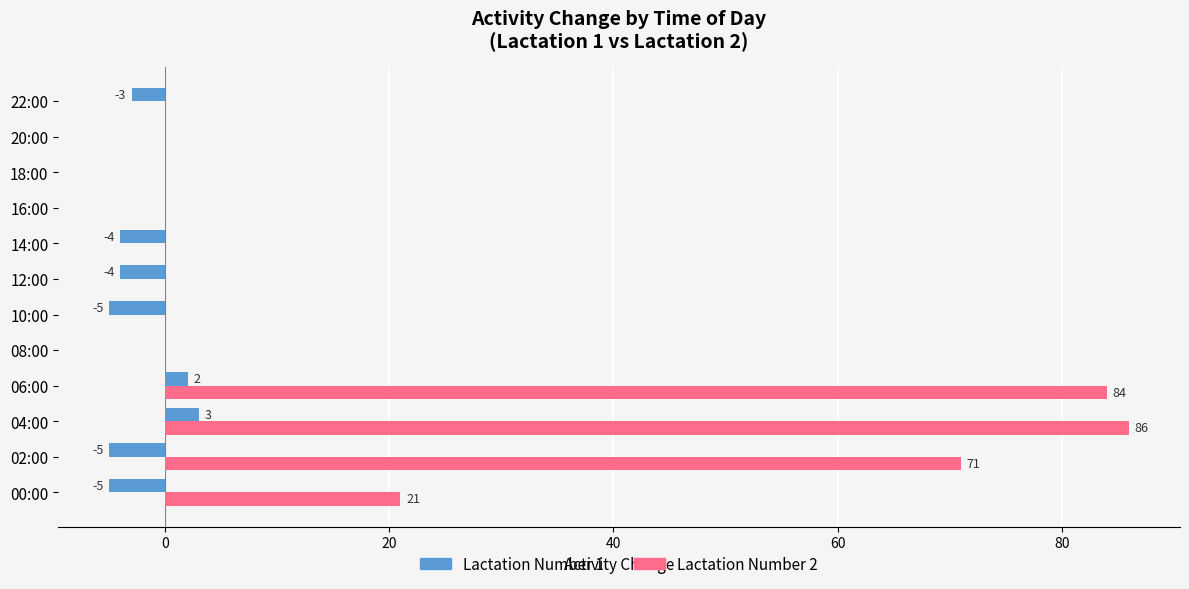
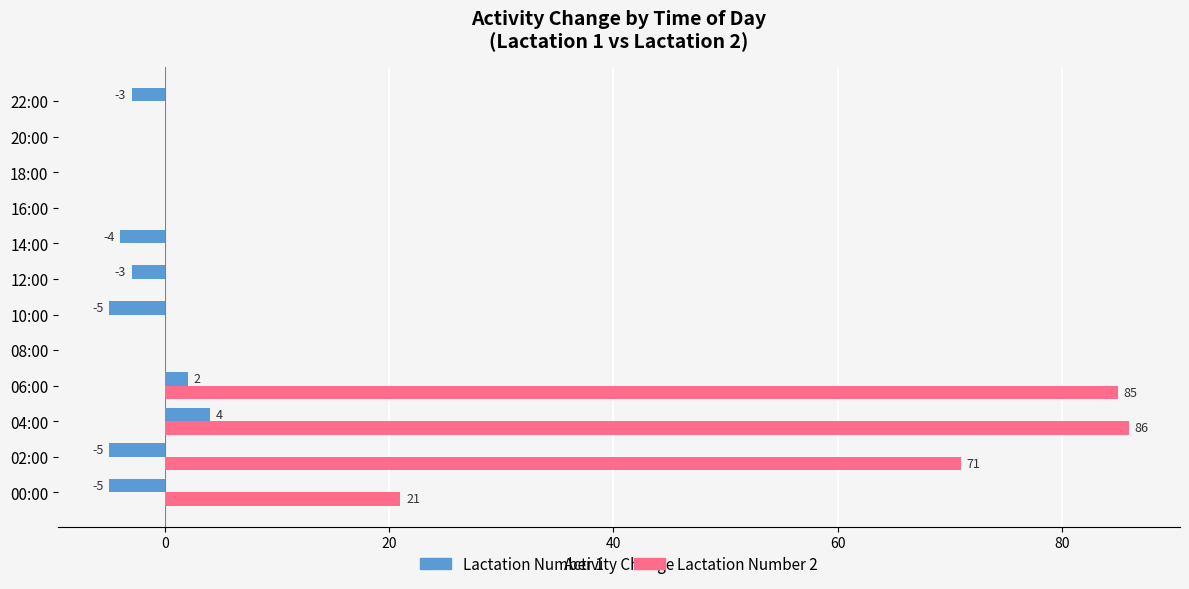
Lactation Number 1, 12:00: -4 -> -3
Lactation Number 2, 06:00: 84 -> 85
Lactation Number 1, 04:00: 3 -> 4
